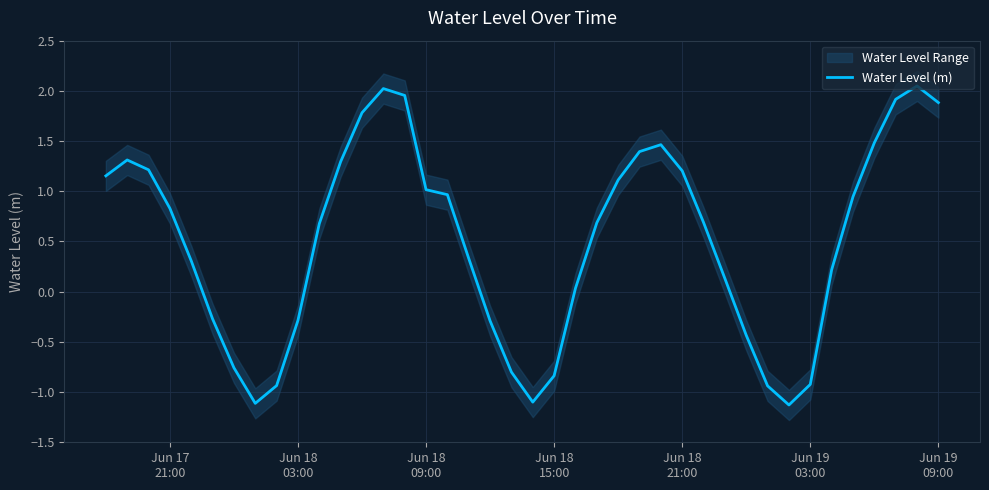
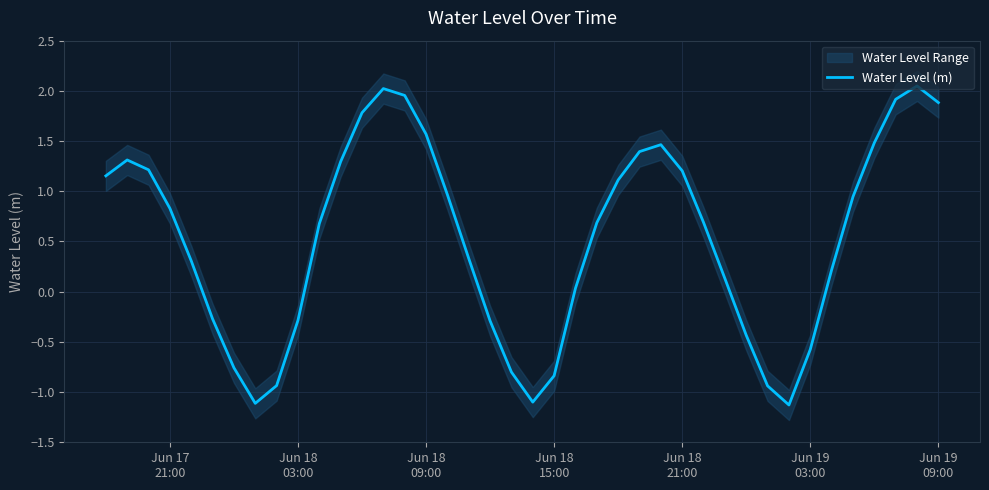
Water Level (m), Jun 18 09:00: 1.02 -> 1.57
Water Level (m), Jun 19 03:00: -0.92 -> -0.58
